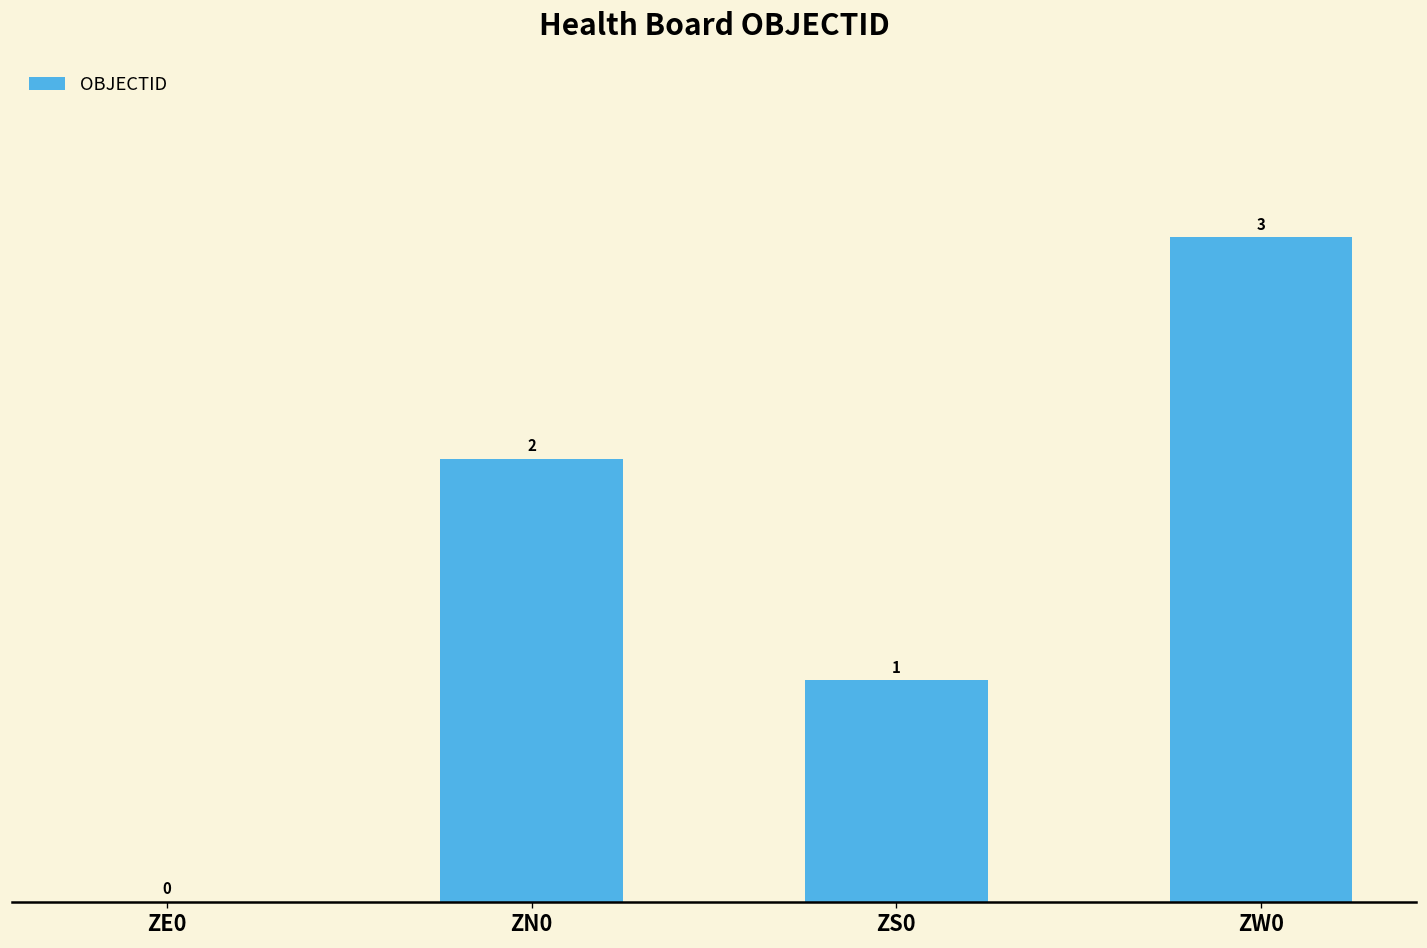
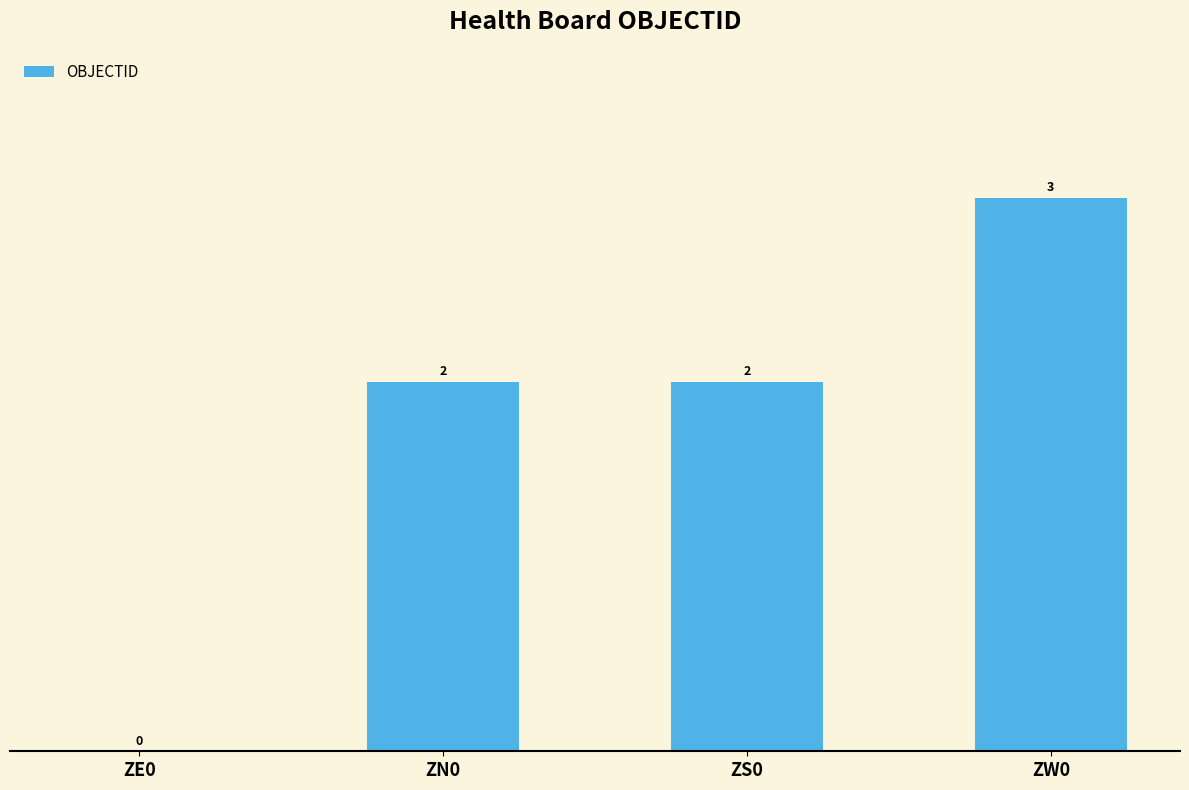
ZS0: 1 -> 2
